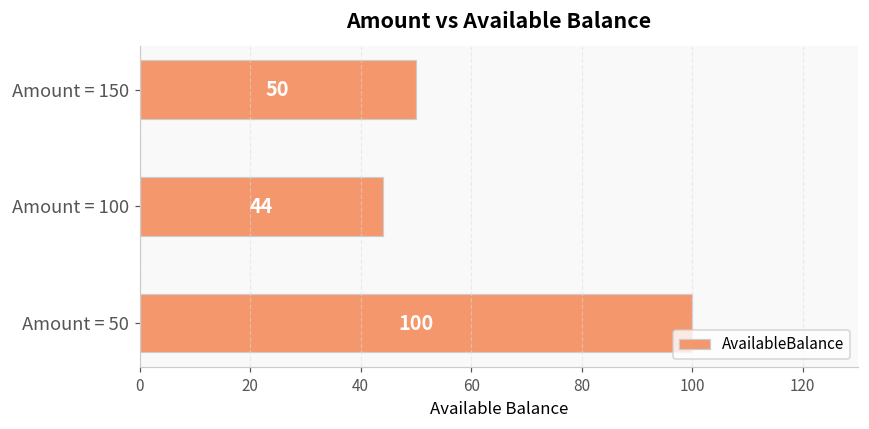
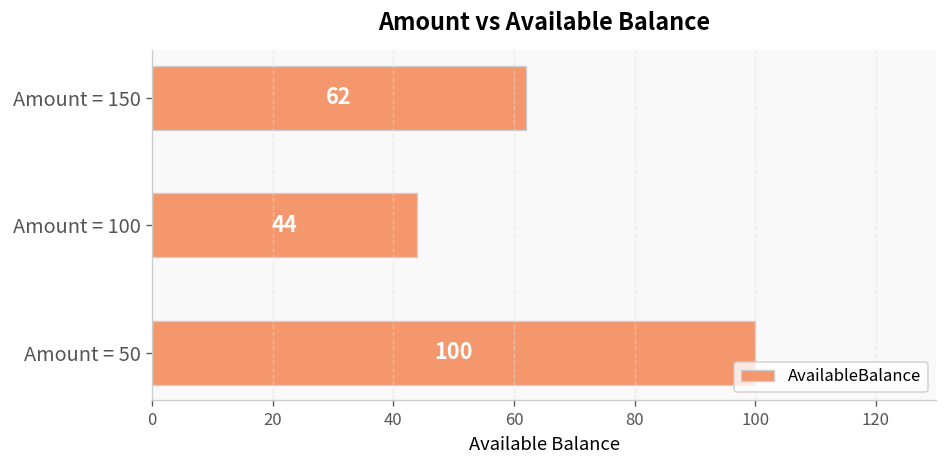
Amount = 150: 50 -> 62
